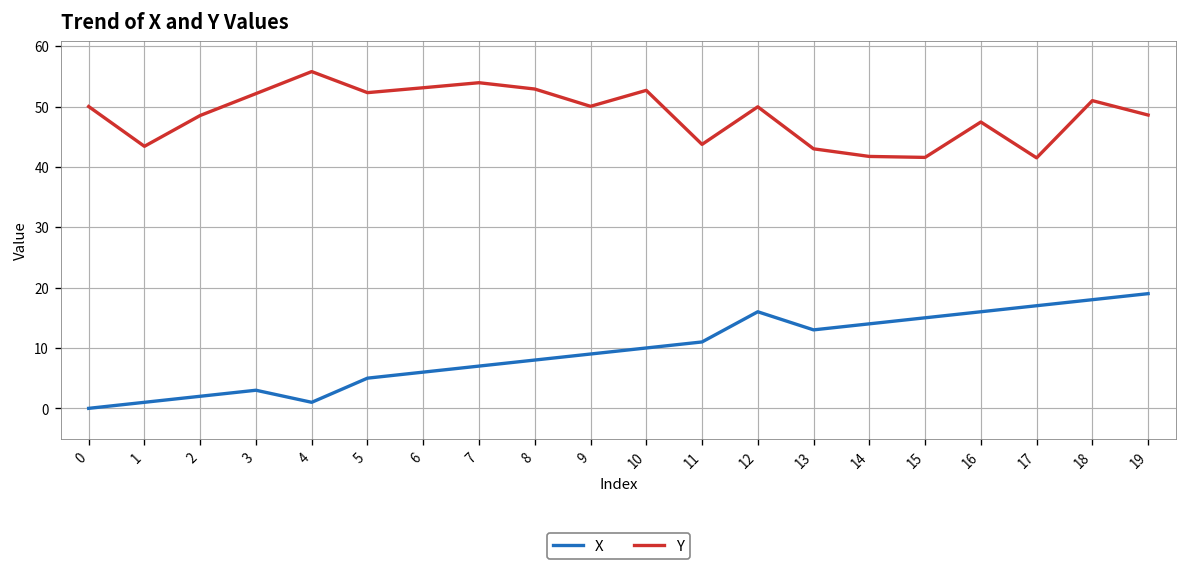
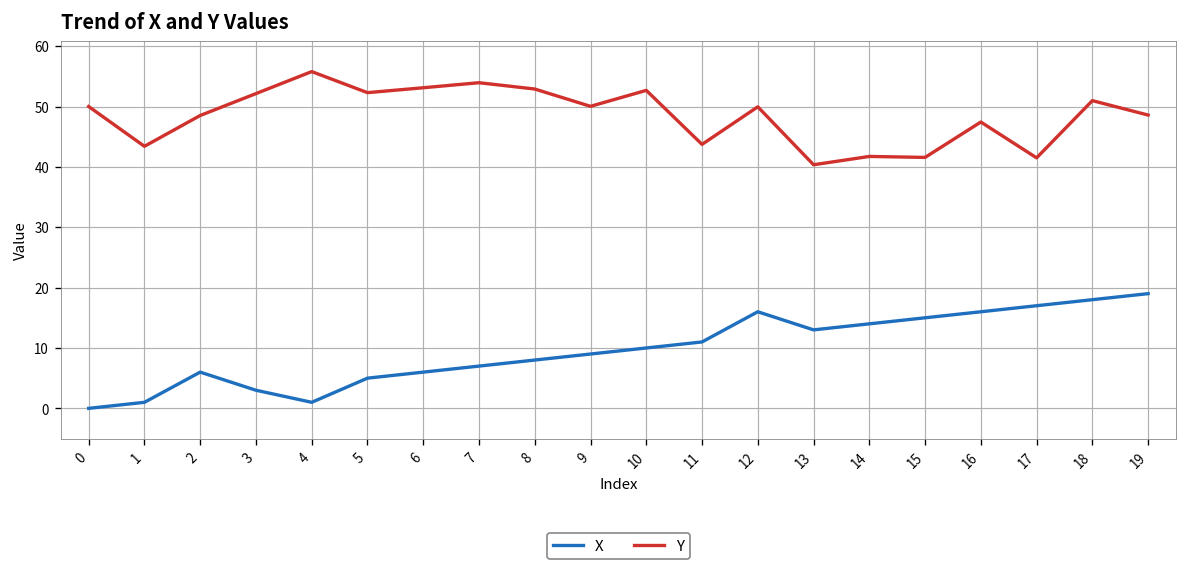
X, 2: 2 -> 6
Y, 13: 43 -> 40
